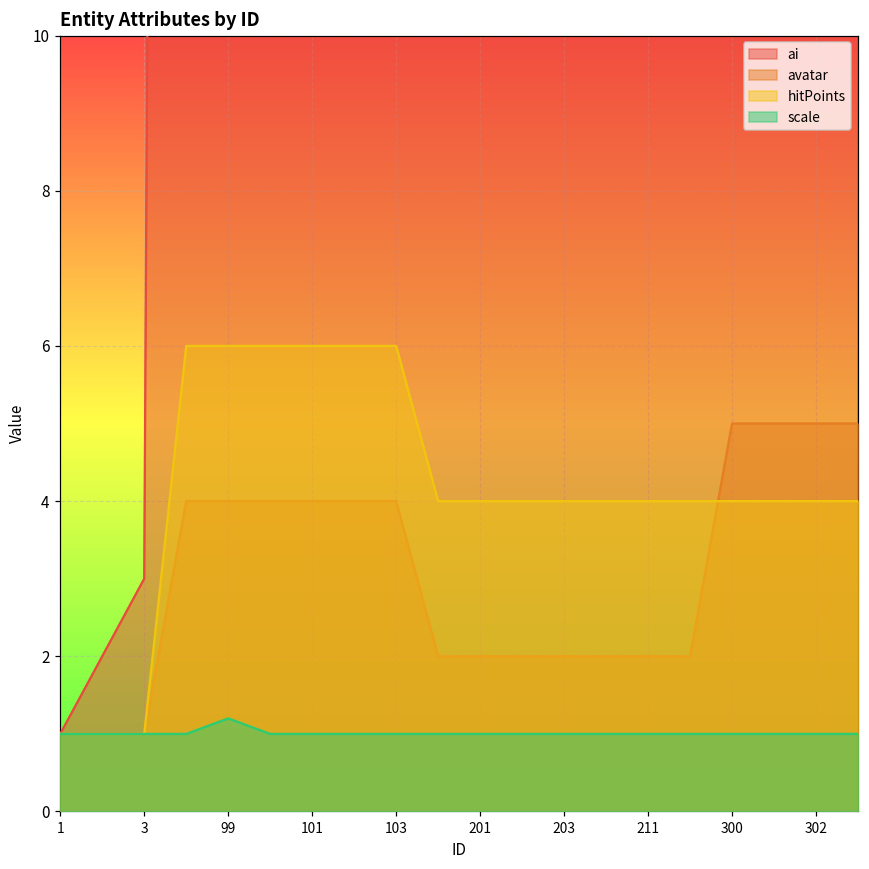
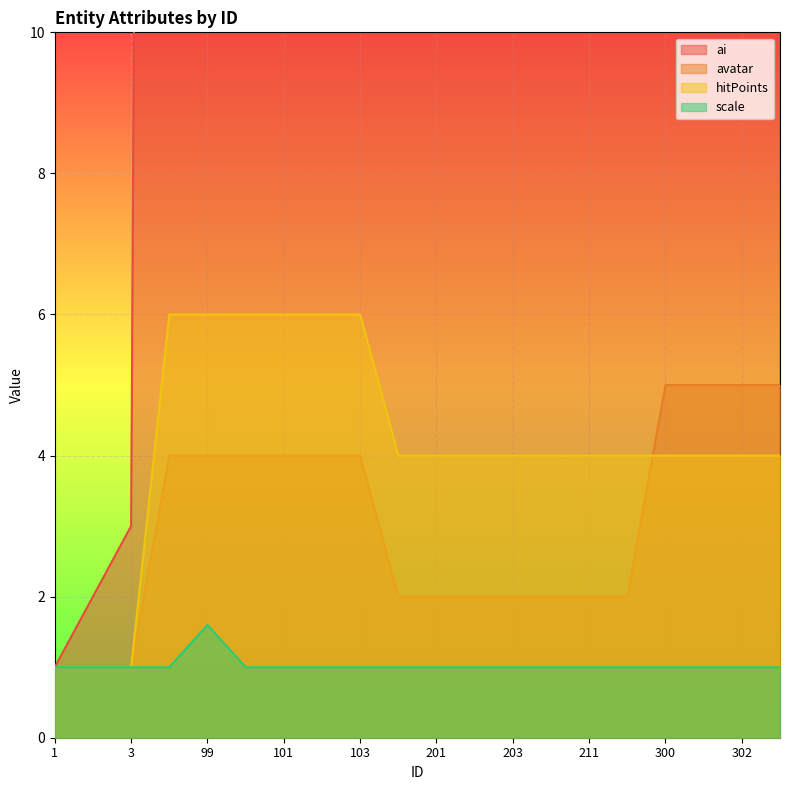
scale, 99: 1.2 -> 1.6
